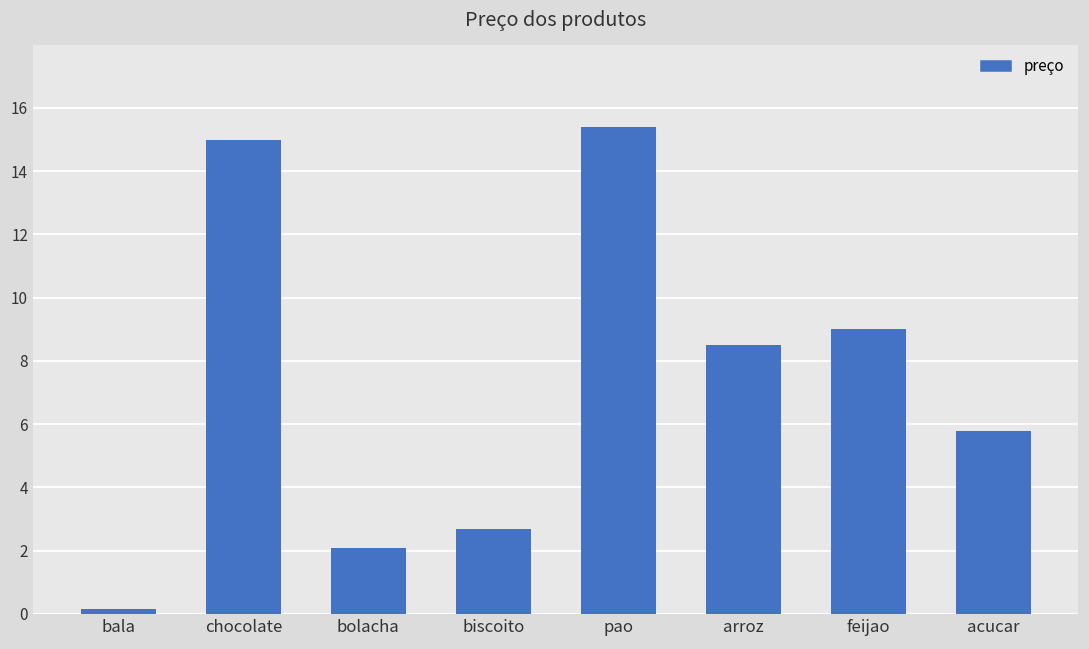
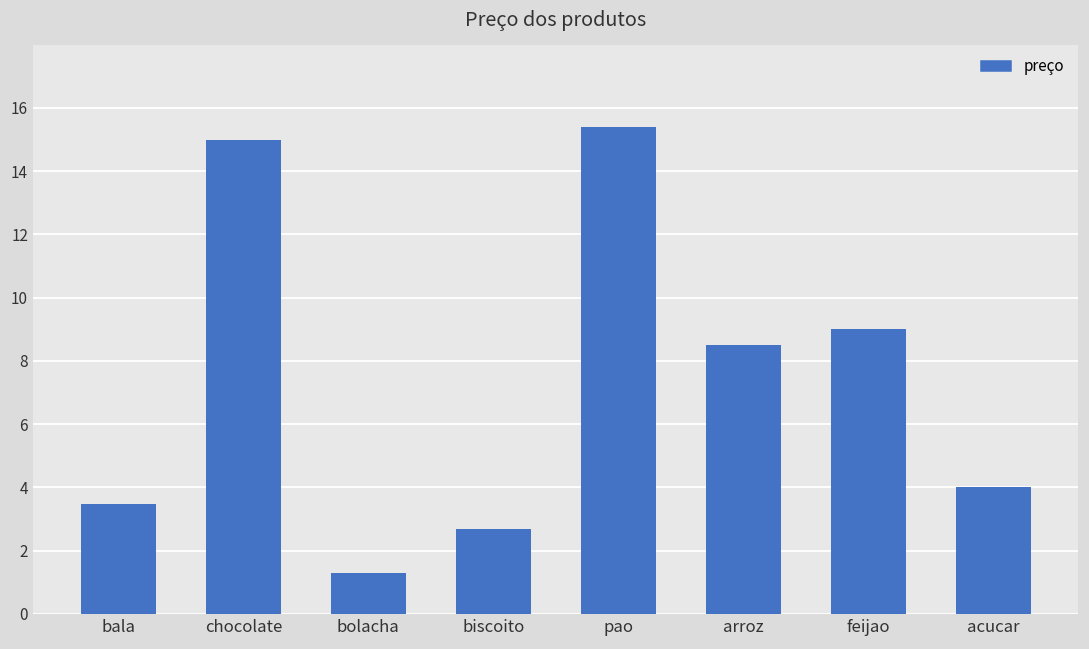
bala: 0.2 -> 3.5
bolacha: 2.1 -> 1.3
acucar: 5.8 -> 4.0
